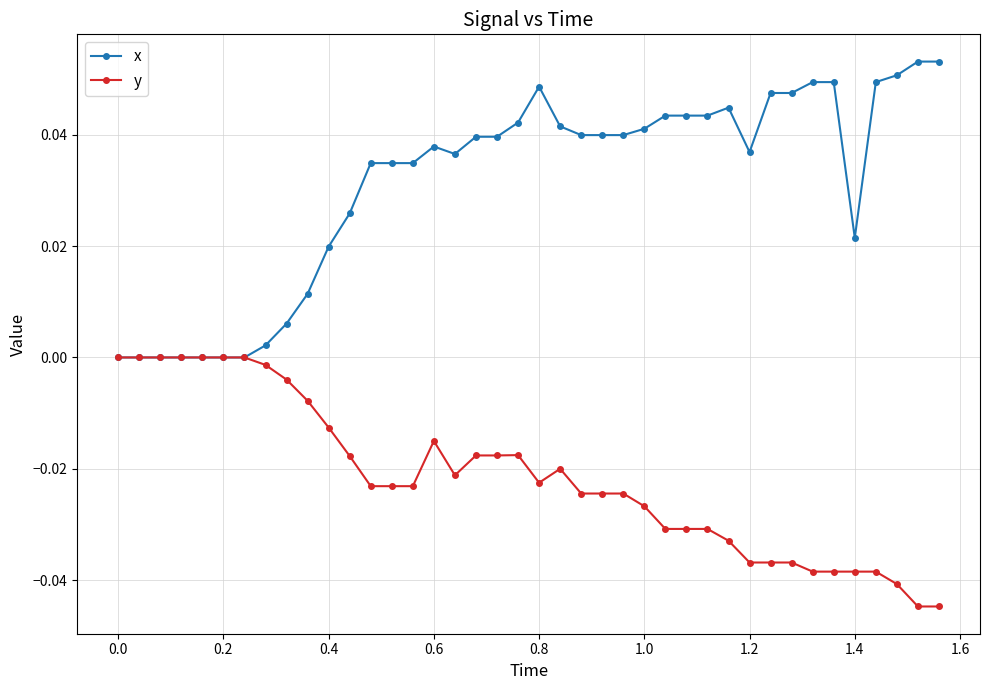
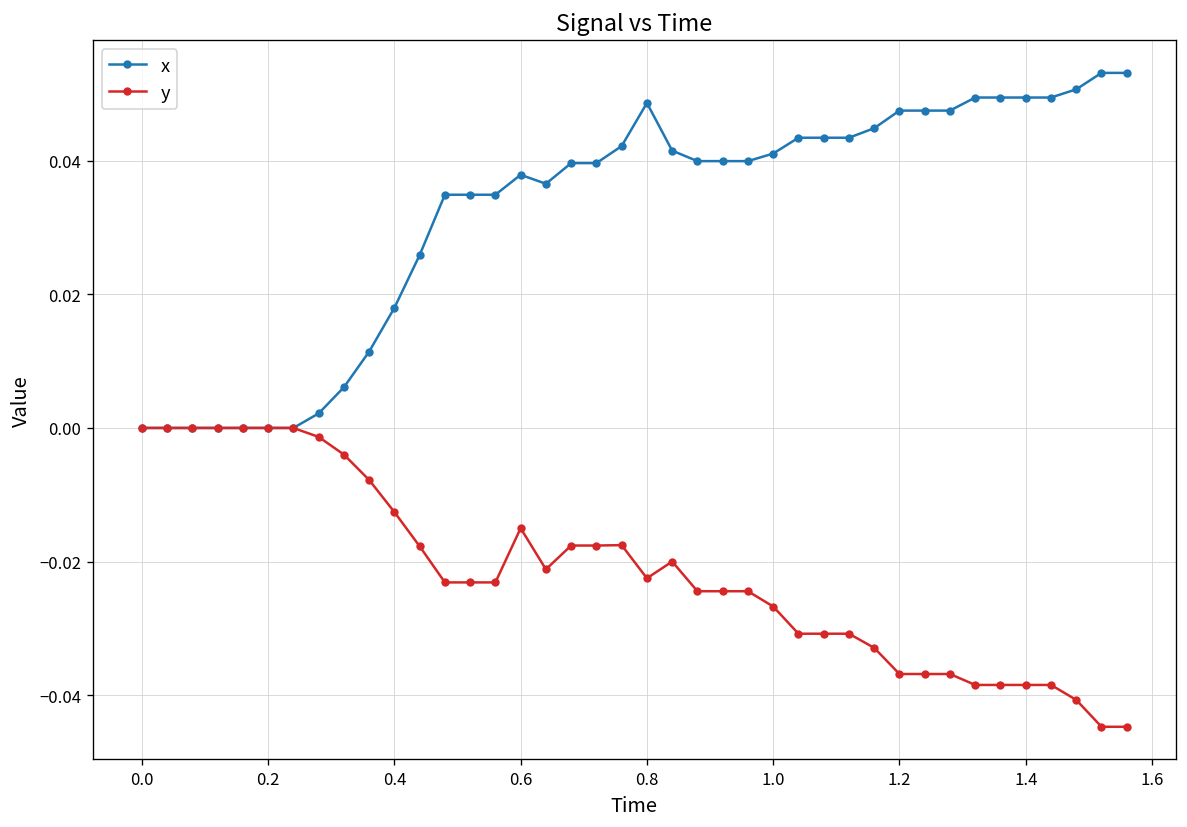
x, 0.4: 0.020 -> 0.018
x, 1.2: 0.037 -> 0.047
x, 1.4: 0.021 -> 0.049
